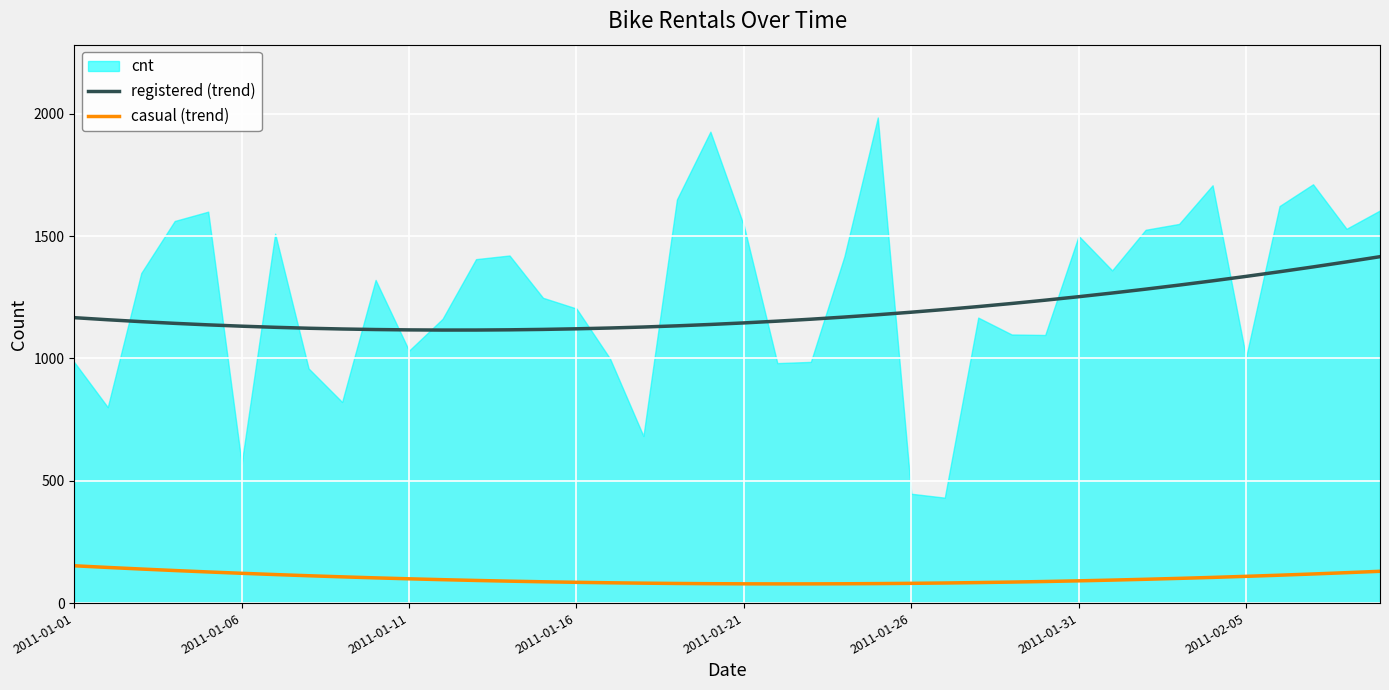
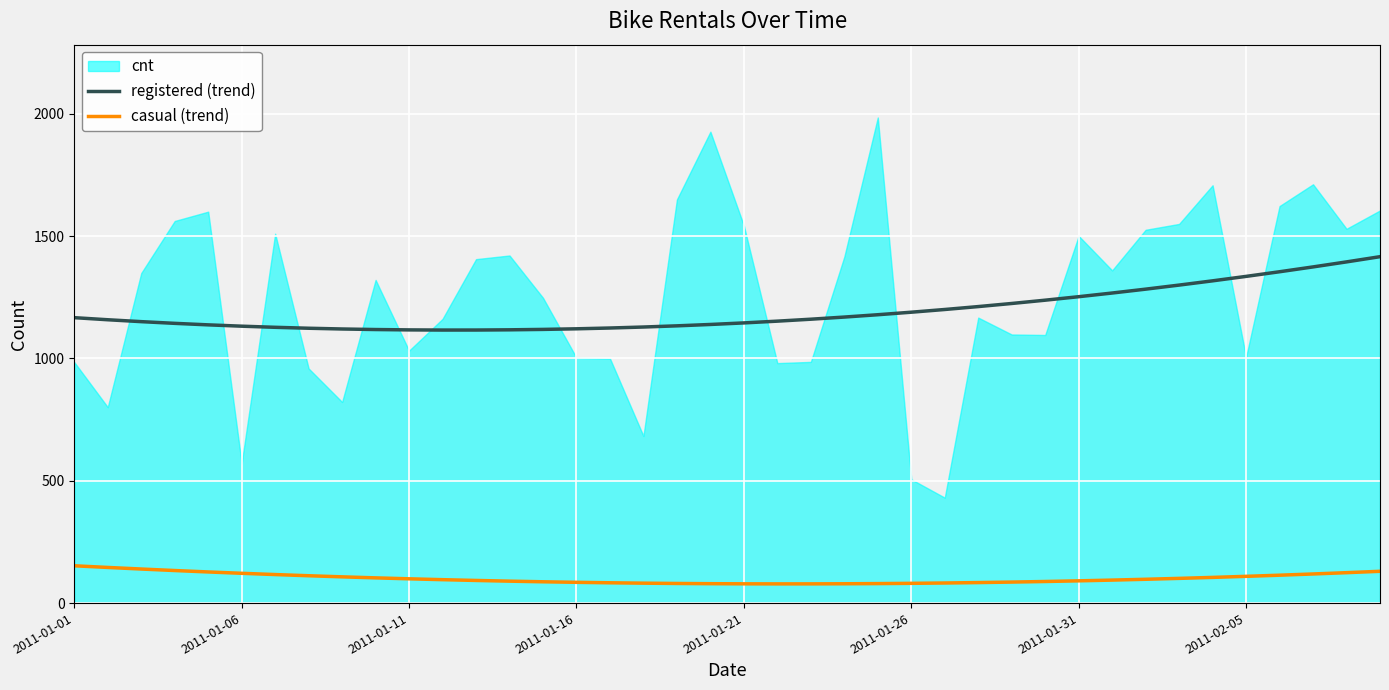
cnt, 2011-01-16: 1200 -> 1000
cnt, 2011-01-26: 450 -> 510
